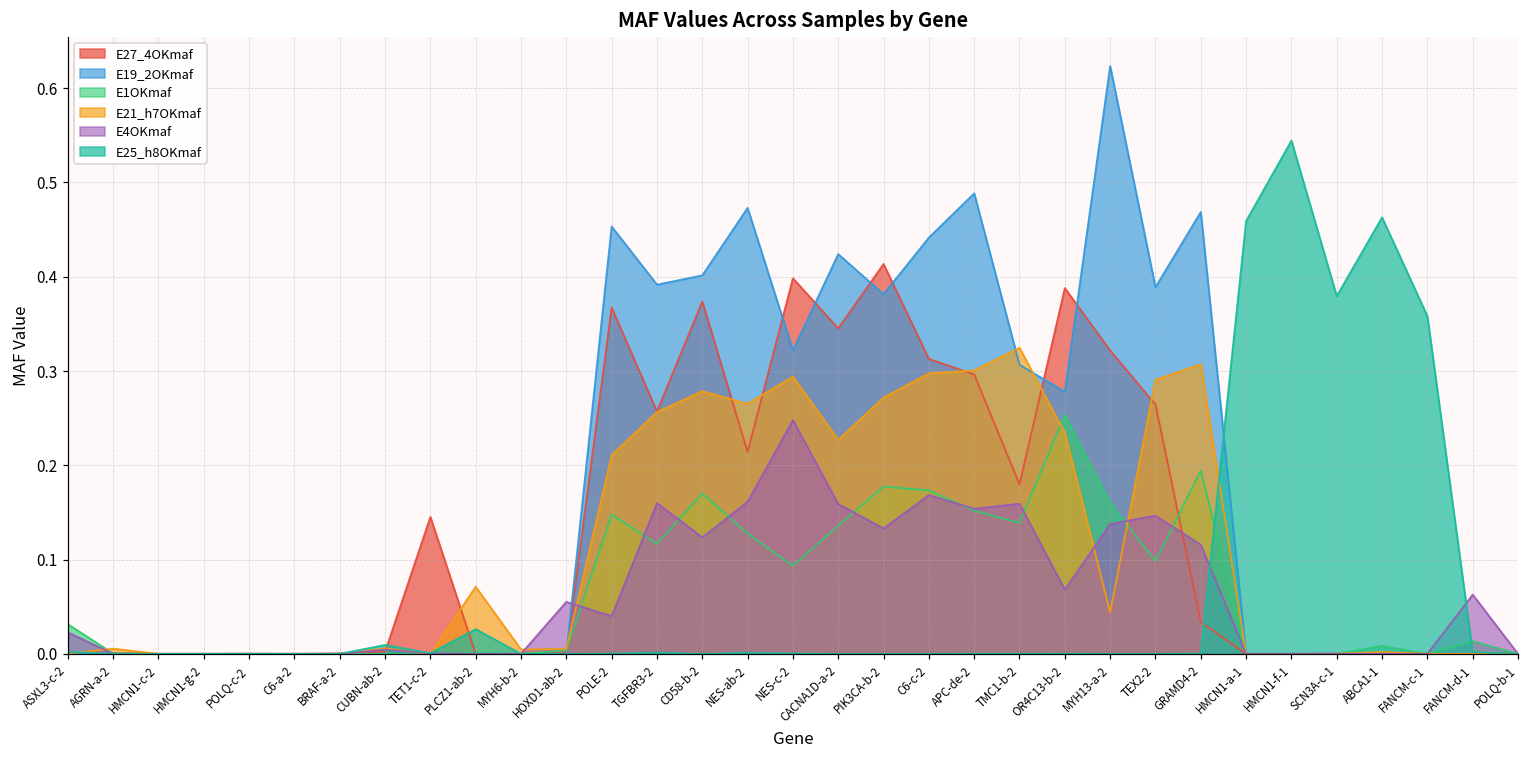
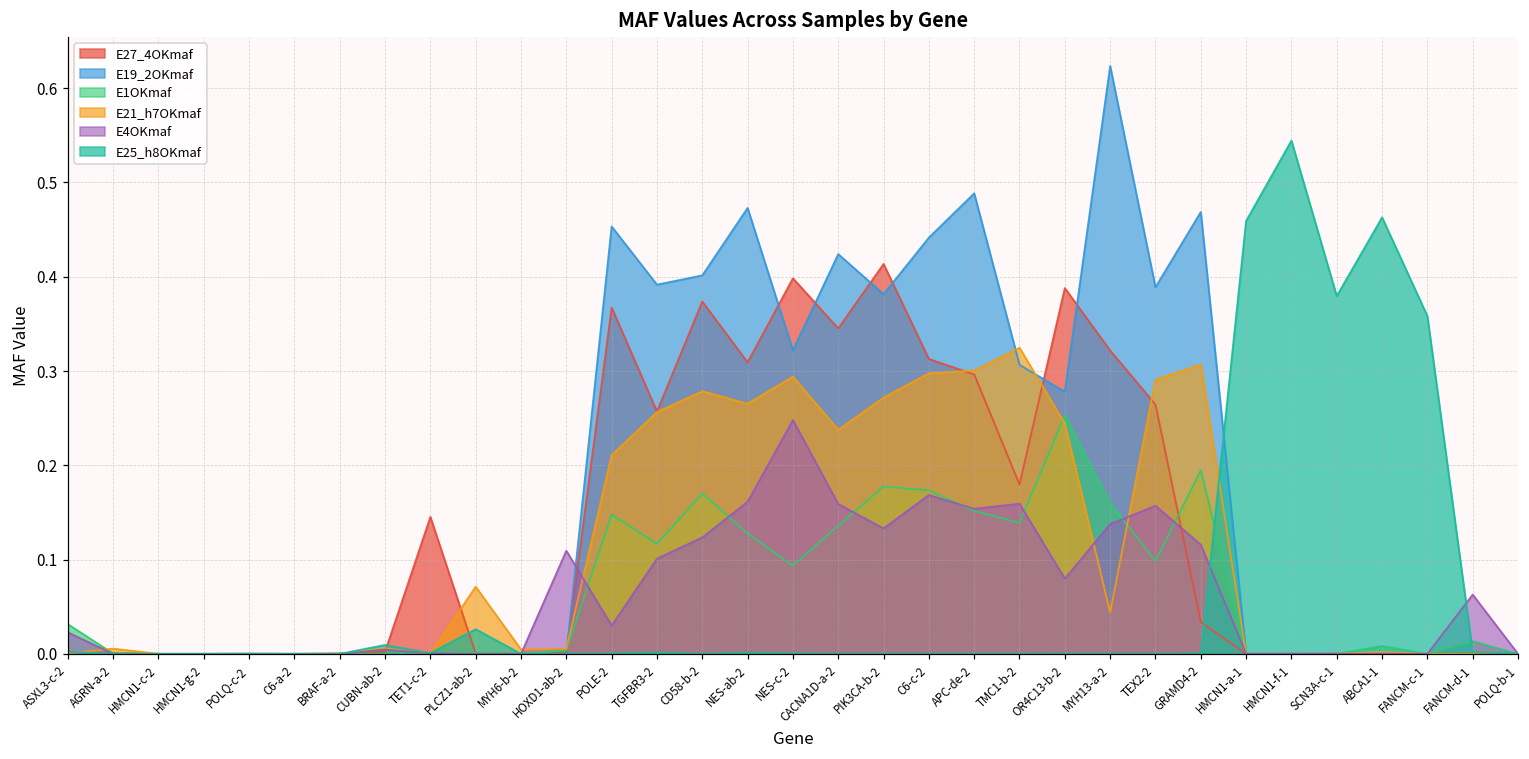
E4OKmaf, HOXD1-ab-2: 0.06 -> 0.11
E4OKmaf, POLE-2: 0.04 -> 0.03
E4OKmaf, TGFBR3-2: 0.16 -> 0.10
E27_4OKmaf, NES-ab-2: 0.21 -> 0.31
E21_h7OKmaf, CACNA1D-a-2: 0.23 -> 0.24
E21_h7OKmaf, OR4C13-b-2: 0.23 -> 0.24
E4OKmaf, OR4C13-b-2: 0.07 -> 0.08
E4OKmaf, TEX2-2: 0.15 -> 0.16
